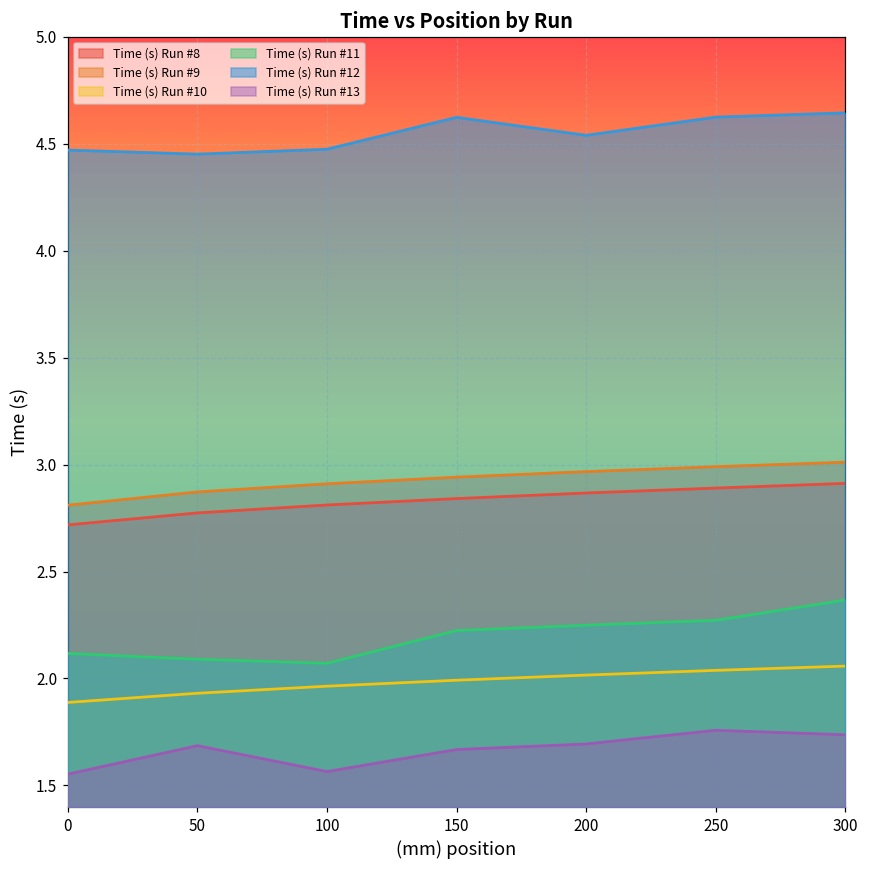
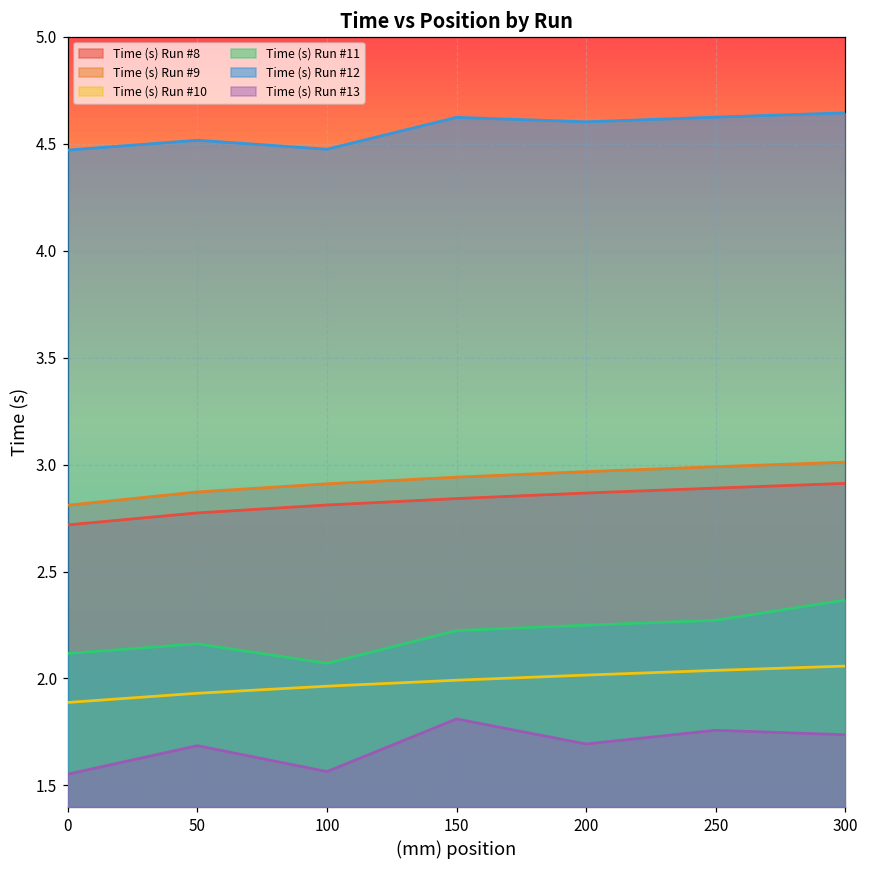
Time (s) Run #11, 50: 2.09 -> 2.16
Time (s) Run #12, 50: 4.45 -> 4.52
Time (s) Run #13, 150: 1.67 -> 1.81
Time (s) Run #12, 200: 4.54 -> 4.60
